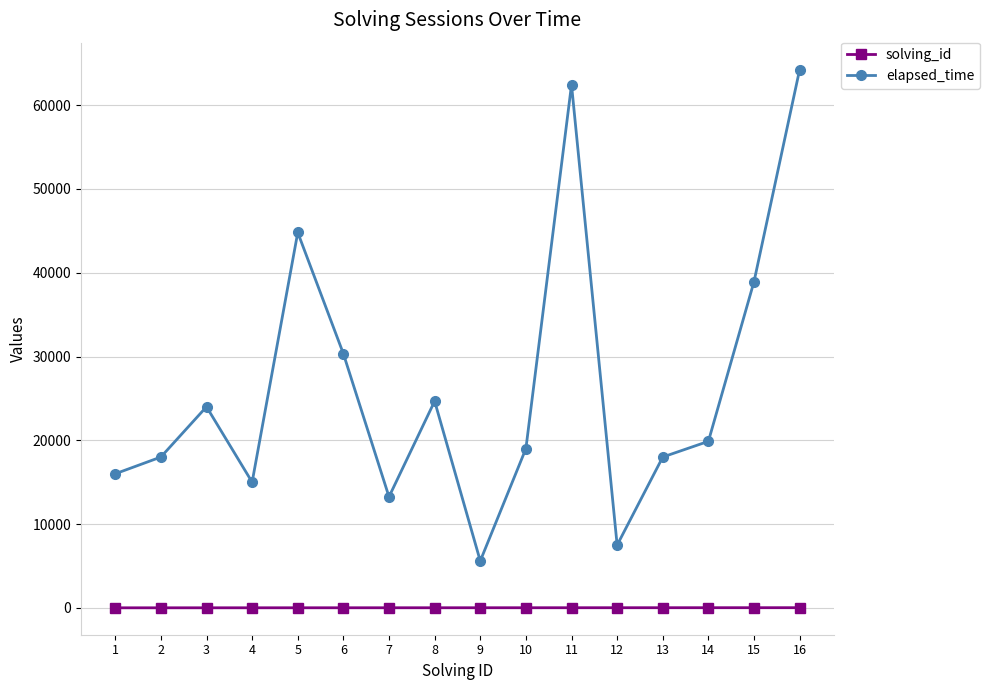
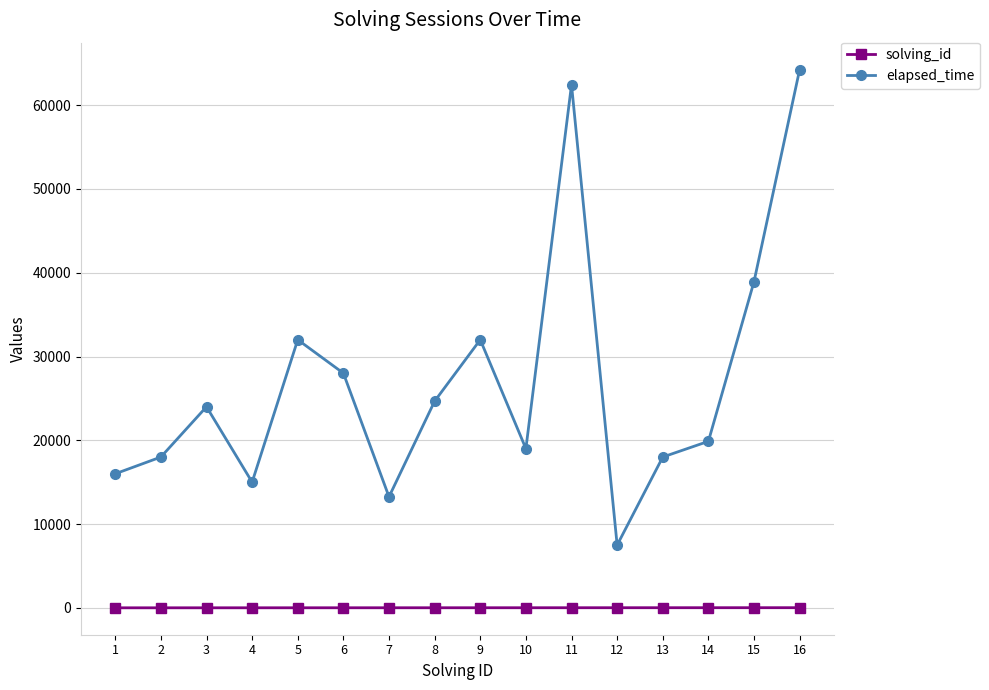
elapsed_time, 5: 45000 -> 32000
elapsed_time, 6: 30000 -> 28000
elapsed_time, 9: 6000 -> 32000
